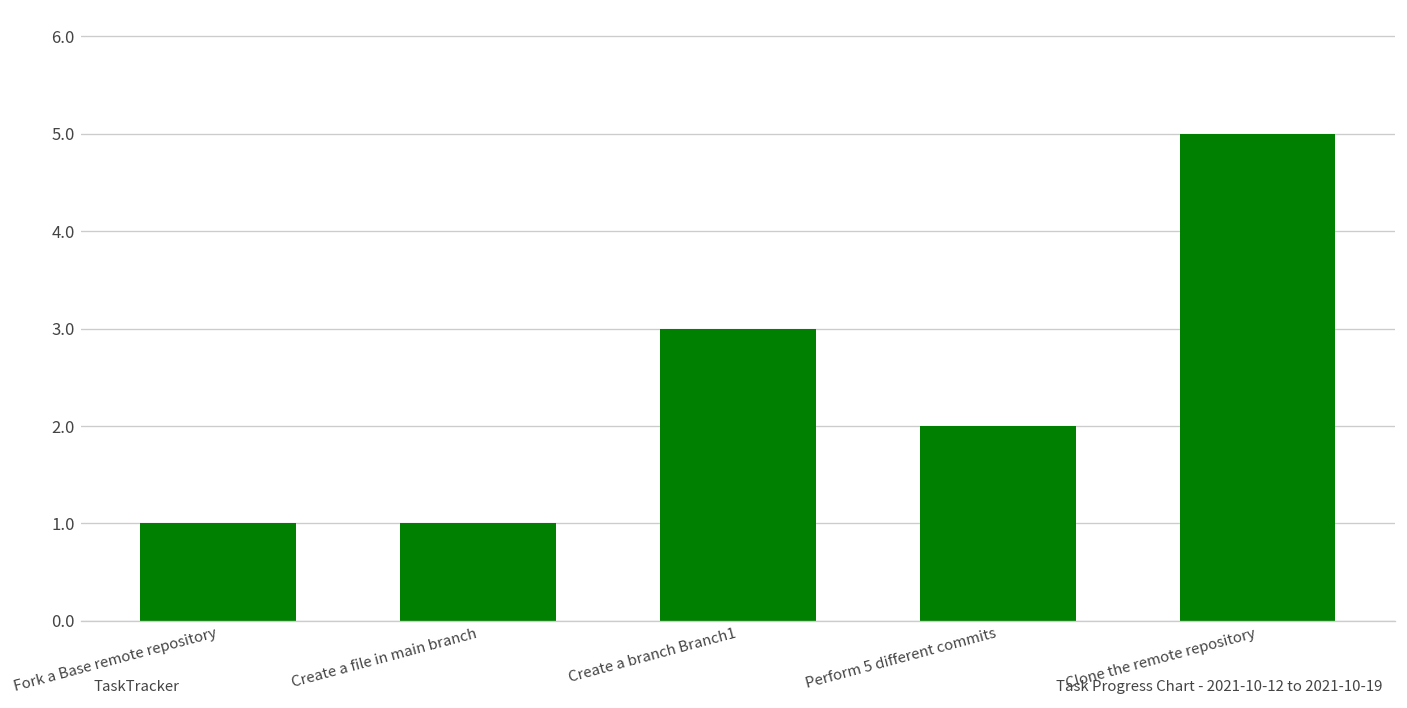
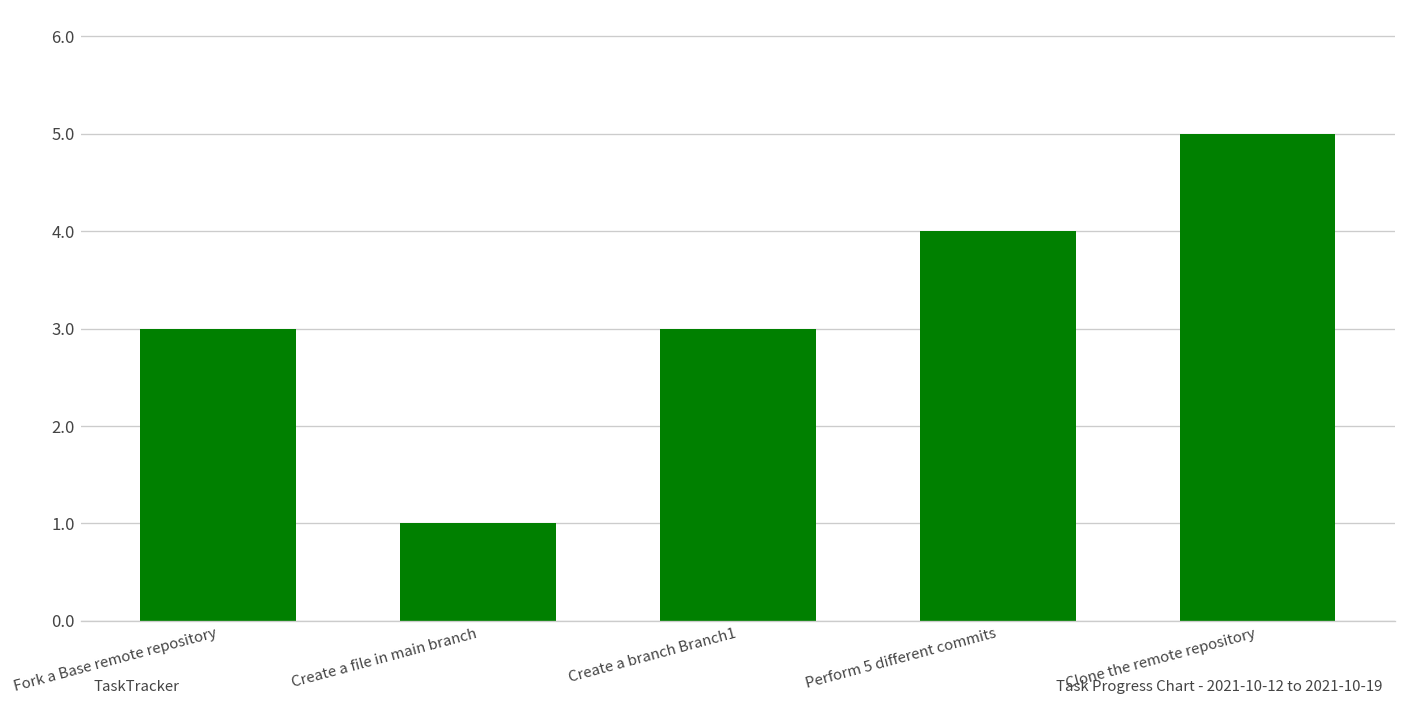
Fork a Base remote repository: 1 -> 3
Perform 5 different commits: 2 -> 4
